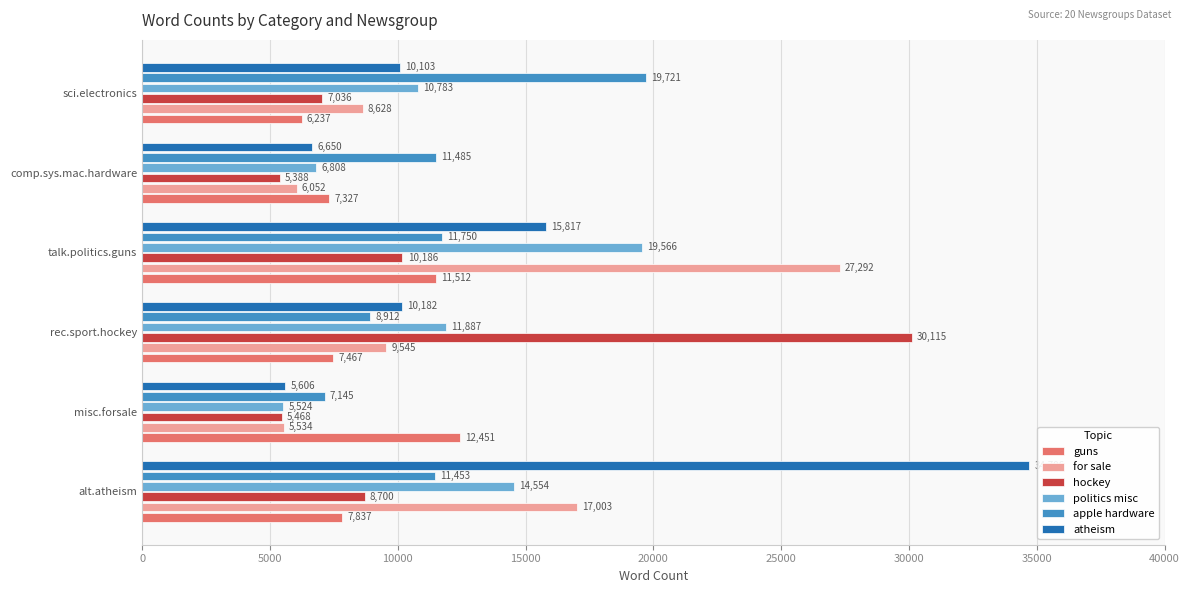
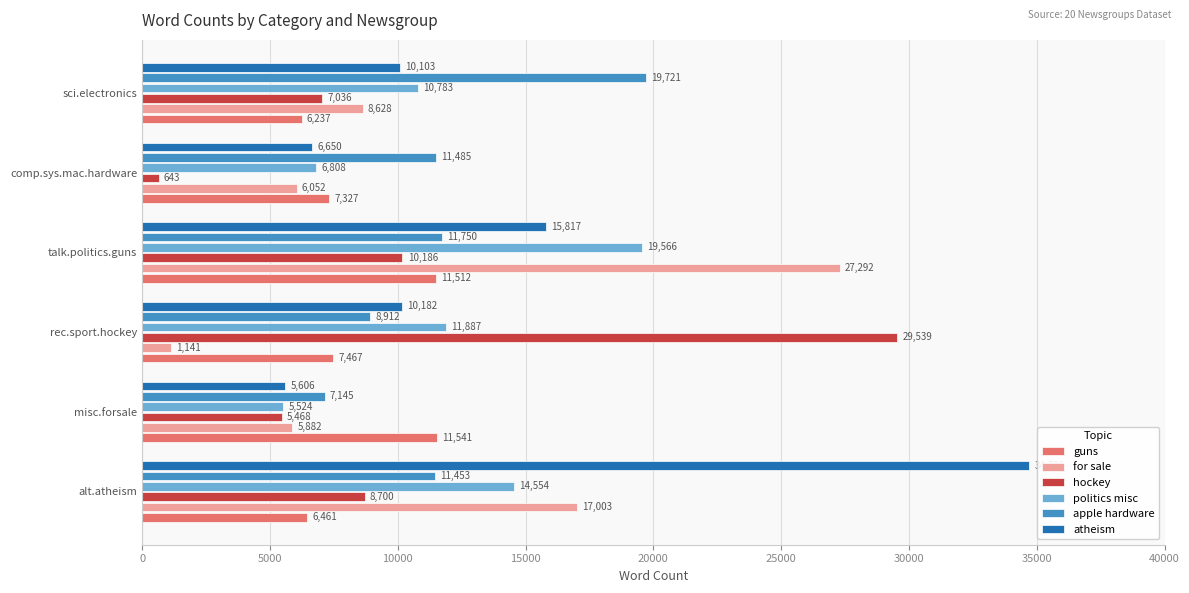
hockey, comp.sys.mac.hardware: 5,388 -> 643
hockey, rec.sport.hockey: 30,115 -> 29,539
for sale, rec.sport.hockey: 9,545 -> 1,141
for sale, misc.forsale: 5,534 -> 5,882
guns, misc.forsale: 12,451 -> 11,541
guns, alt.atheism: 7,837 -> 6,461
